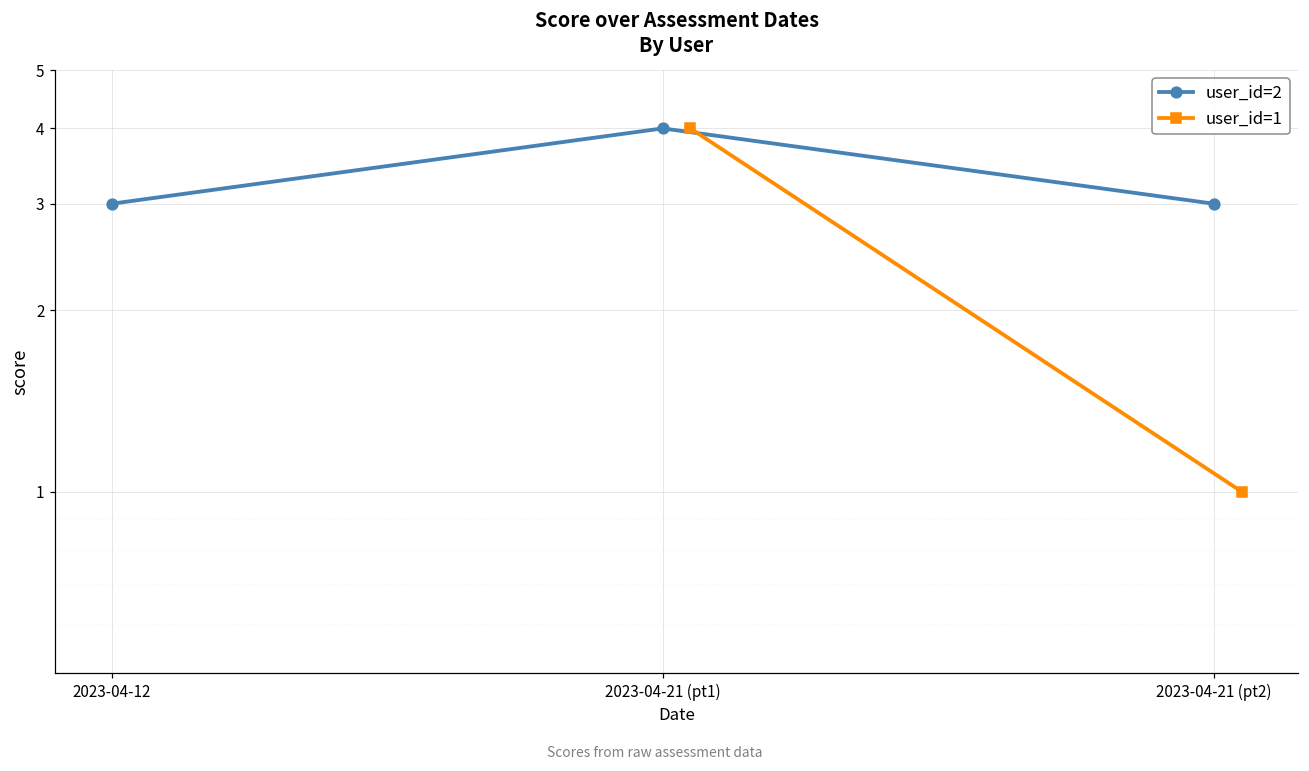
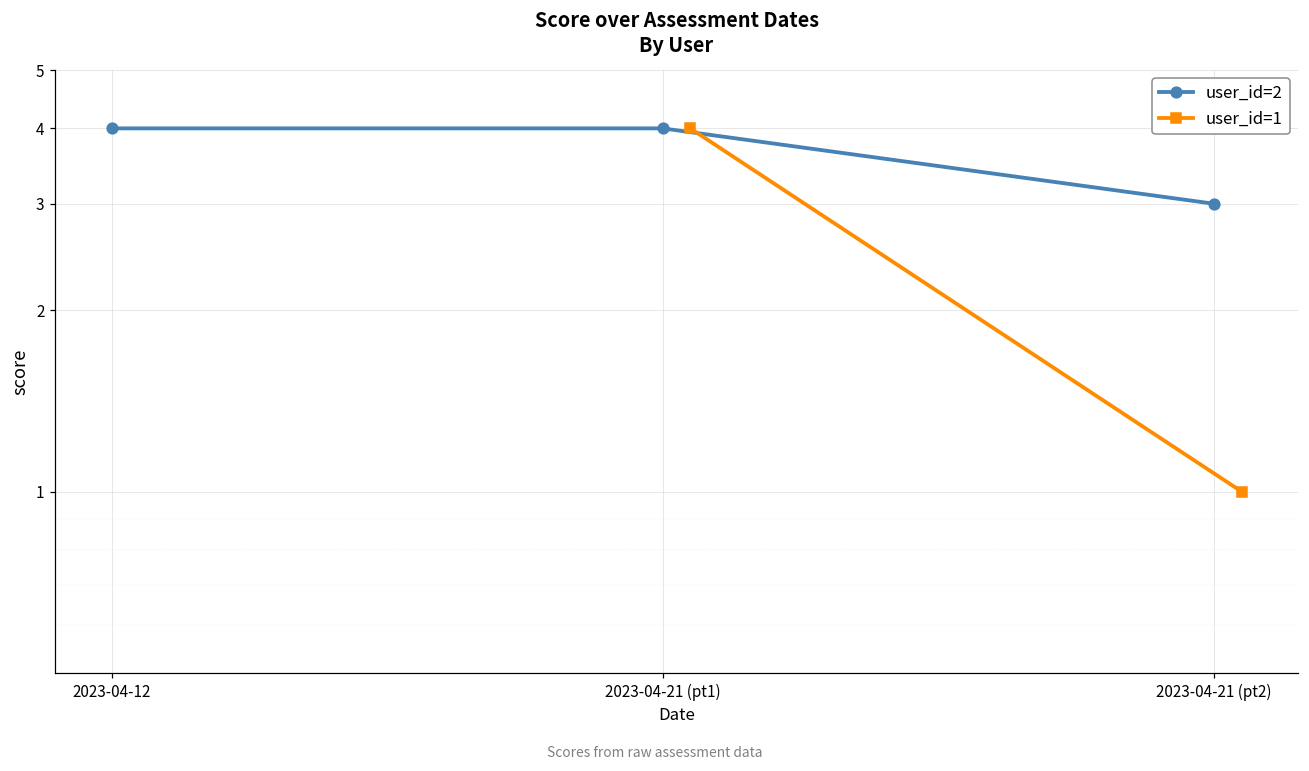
user_id=2, 2023-04-12: 3 -> 4
